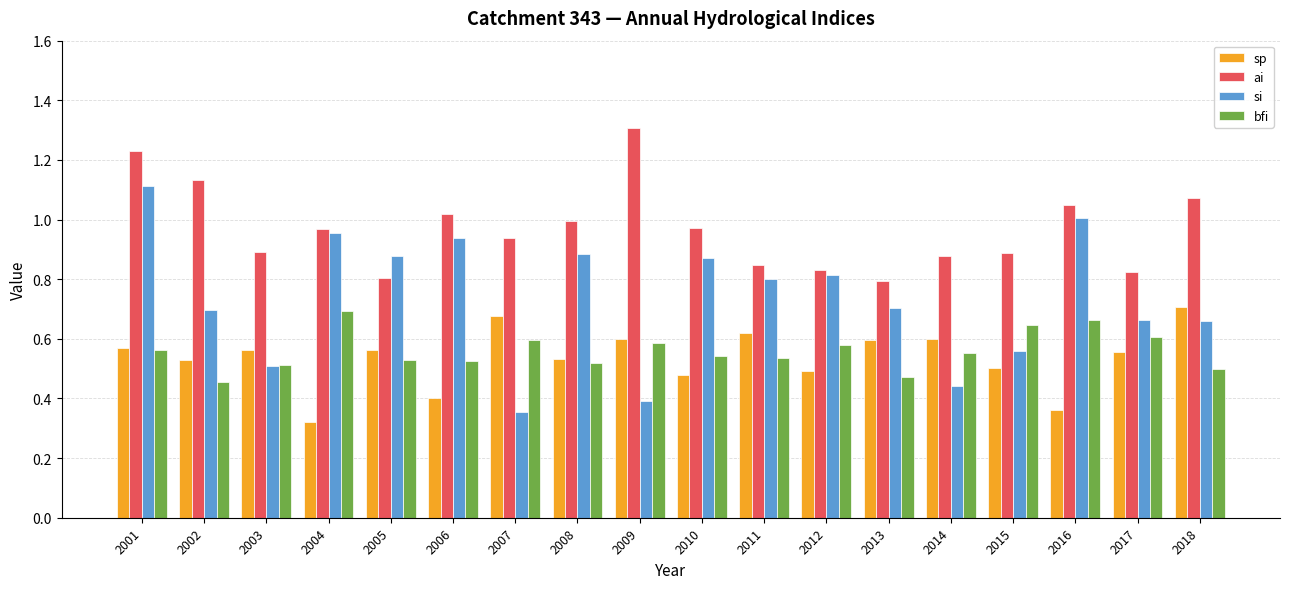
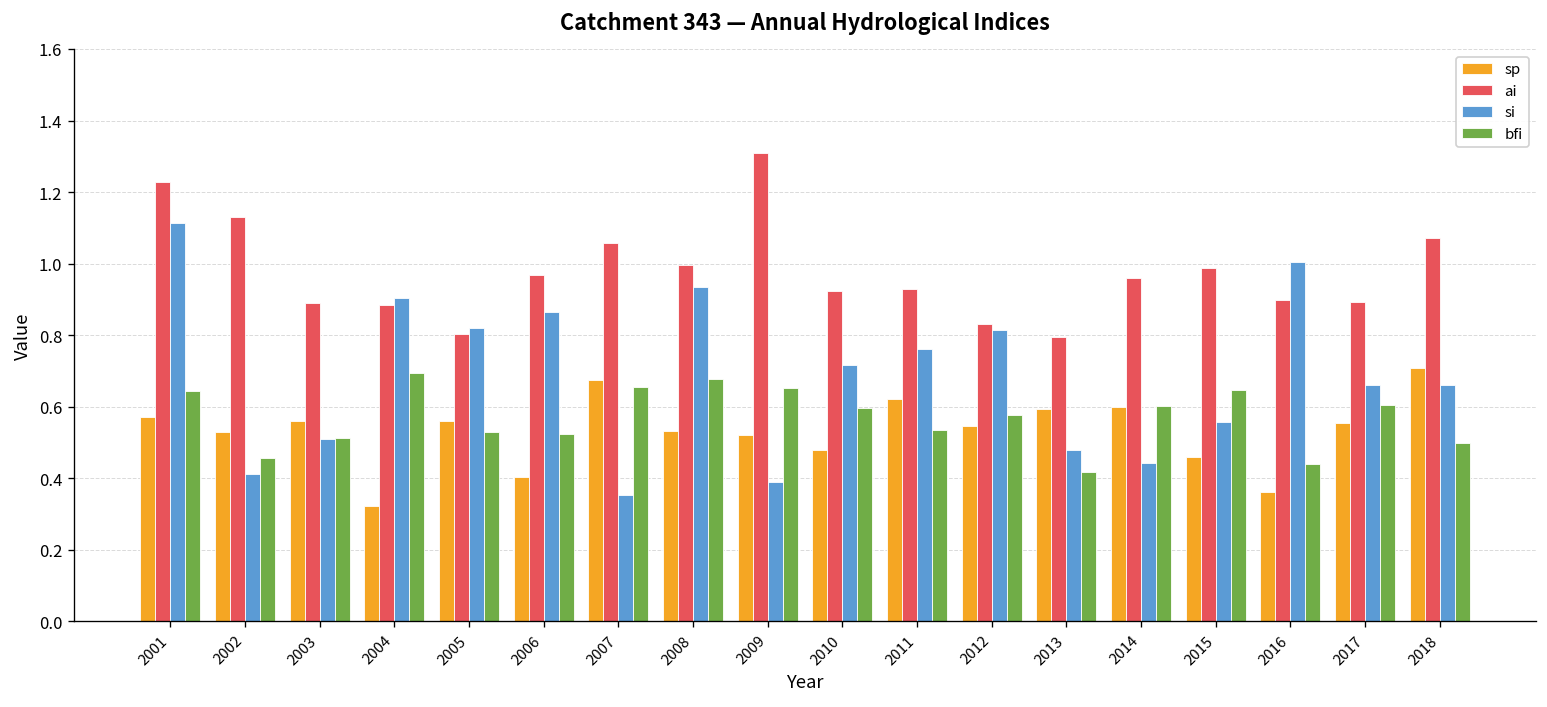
bfi, 2001: 0.56 -> 0.64
si, 2002: 0.70 -> 0.41
ai, 2004: 0.97 -> 0.88
si, 2004: 0.95 -> 0.90
si, 2005: 0.88 -> 0.82
ai, 2006: 1.02 -> 0.97
si, 2006: 0.94 -> 0.86
ai, 2007: 0.94 -> 1.06
bfi, 2007: 0.60 -> 0.66
si, 2008: 0.88 -> 0.94
bfi, 2008: 0.52 -> 0.68
sp, 2009: 0.60 -> 0.52
bfi, 2009: 0.59 -> 0.65
ai, 2010: 0.97 -> 0.92
si, 2010: 0.87 -> 0.72
bfi, 2010: 0.54 -> 0.60
ai, 2011: 0.85 -> 0.93
si, 2011: 0.80 -> 0.76
sp, 2012: 0.49 -> 0.55
si, 2013: 0.70 -> 0.48
bfi, 2013: 0.47 -> 0.42
ai, 2014: 0.88 -> 0.96
bfi, 2014: 0.55 -> 0.60
sp, 2015: 0.50 -> 0.46
ai, 2015: 0.89 -> 0.99
ai, 2016: 1.05 -> 0.90
bfi, 2016: 0.66 -> 0.44
ai, 2017: 0.83 -> 0.89
